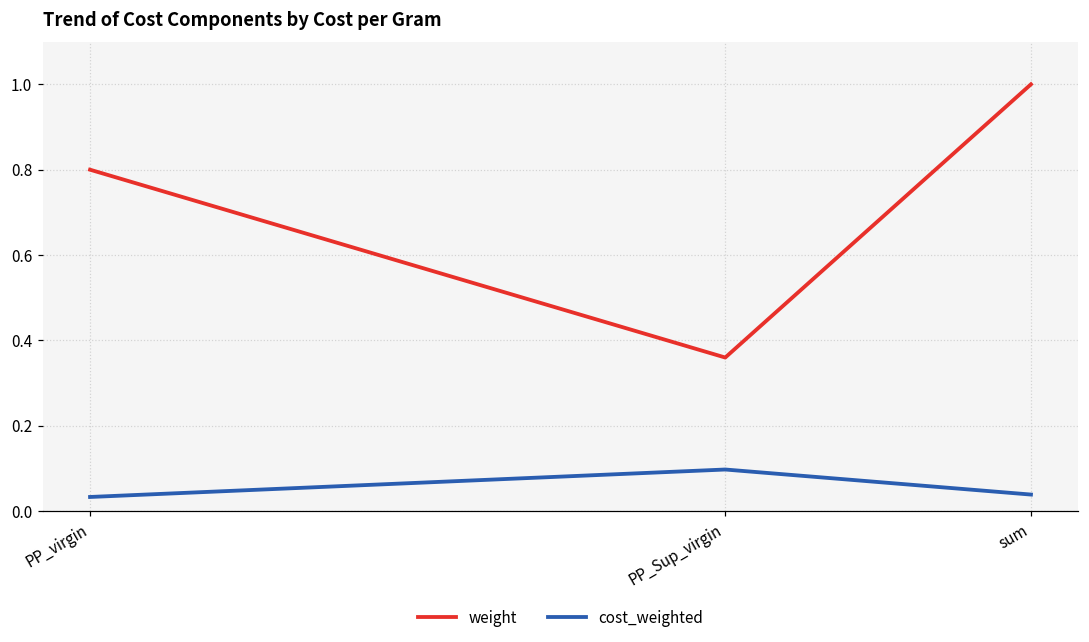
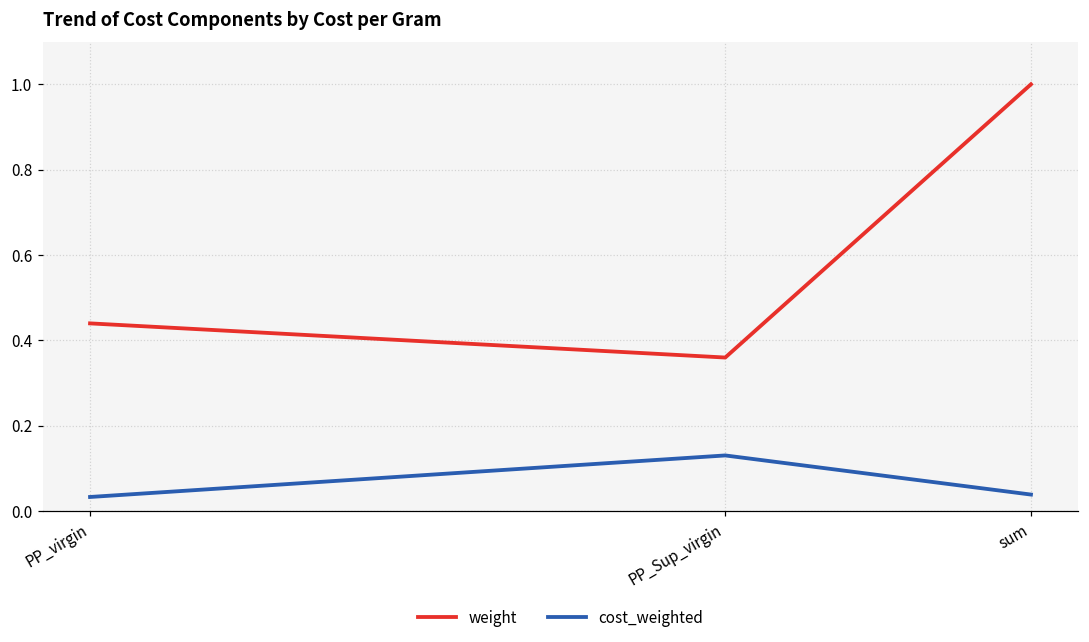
weight, PP_virgin: 0.80 -> 0.44
cost_weighted, PP_Sup_virgin: 0.10 -> 0.13
